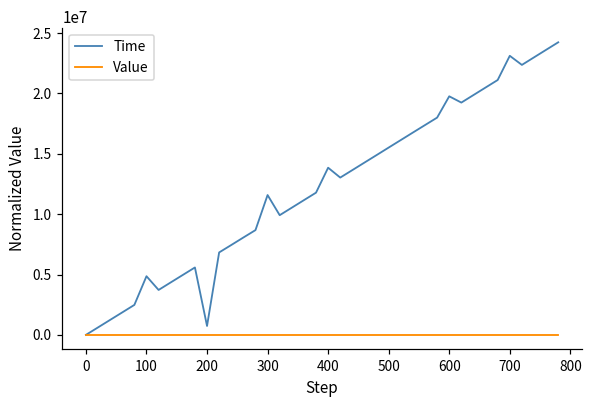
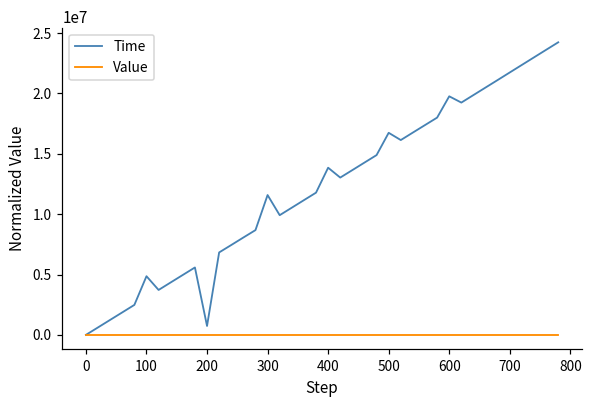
Time, 500: 15500000 -> 16700000
Time, 700: 23100000 -> 21700000
